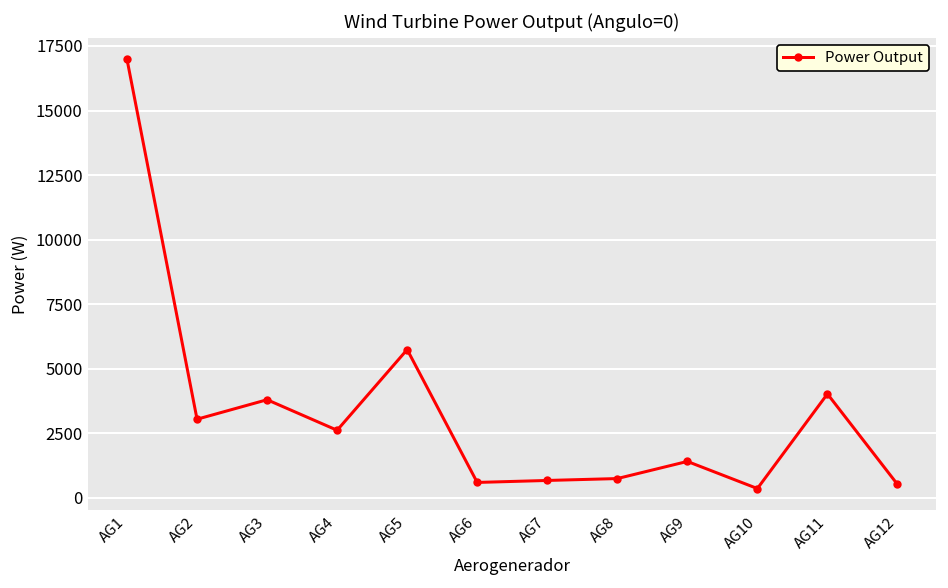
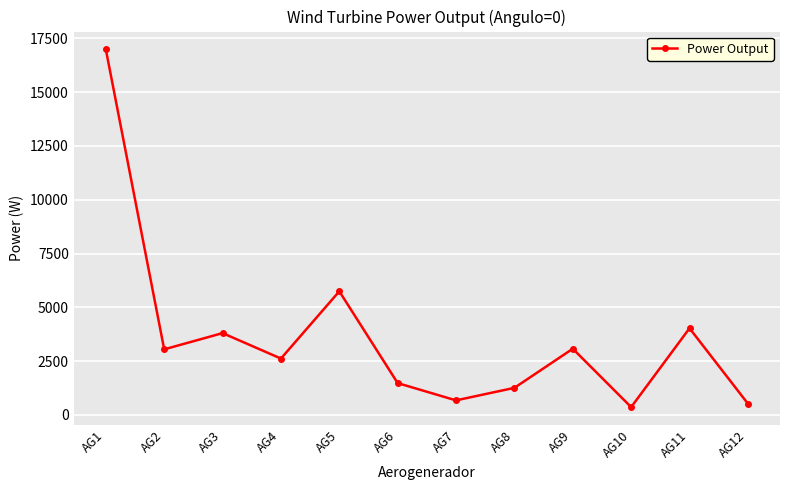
AG6: 600 -> 1500
AG8: 700 -> 1300
AG9: 1400 -> 3100
